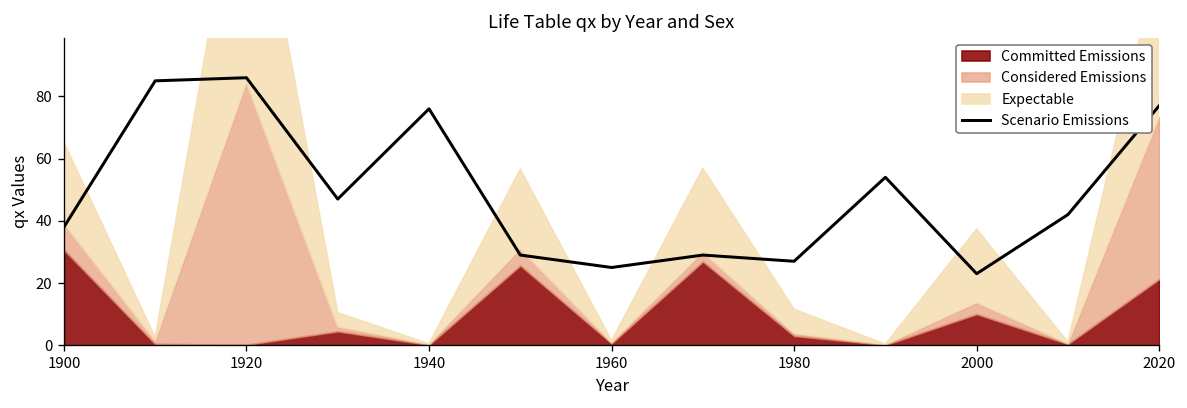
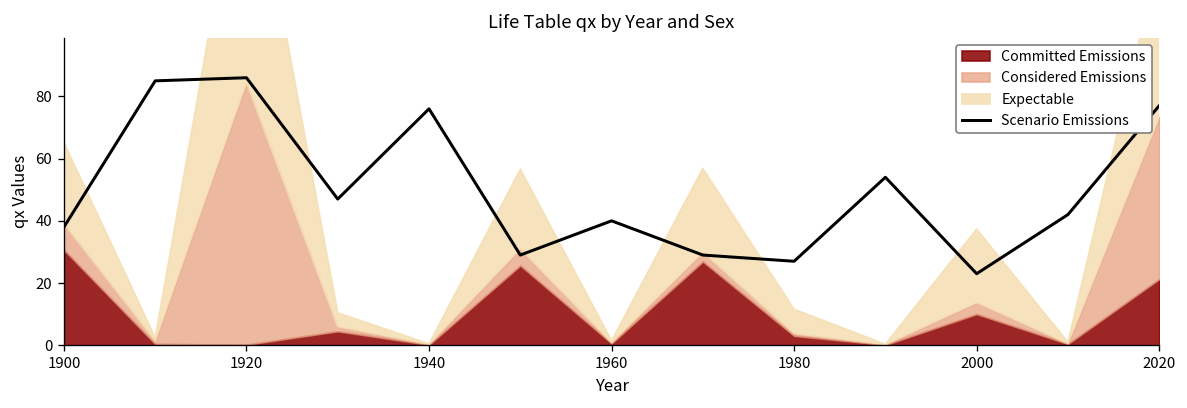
Scenario Emissions, 1960: 25 -> 40
